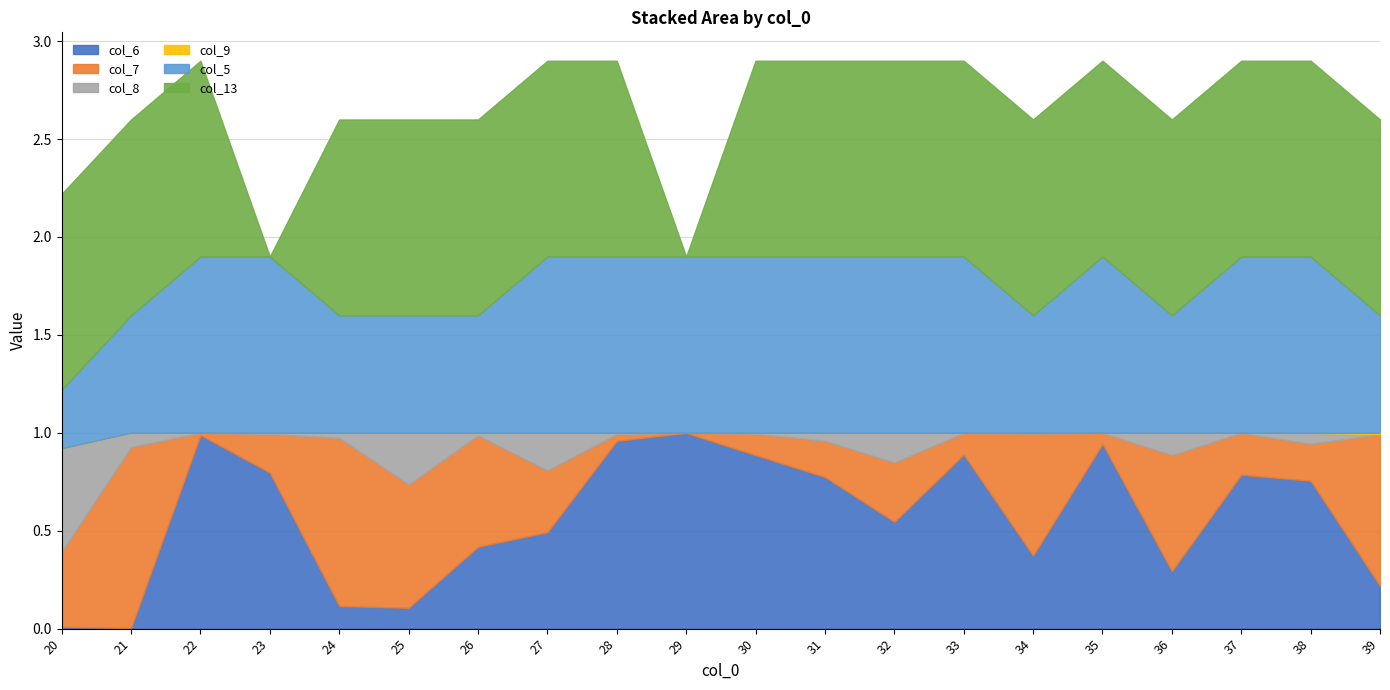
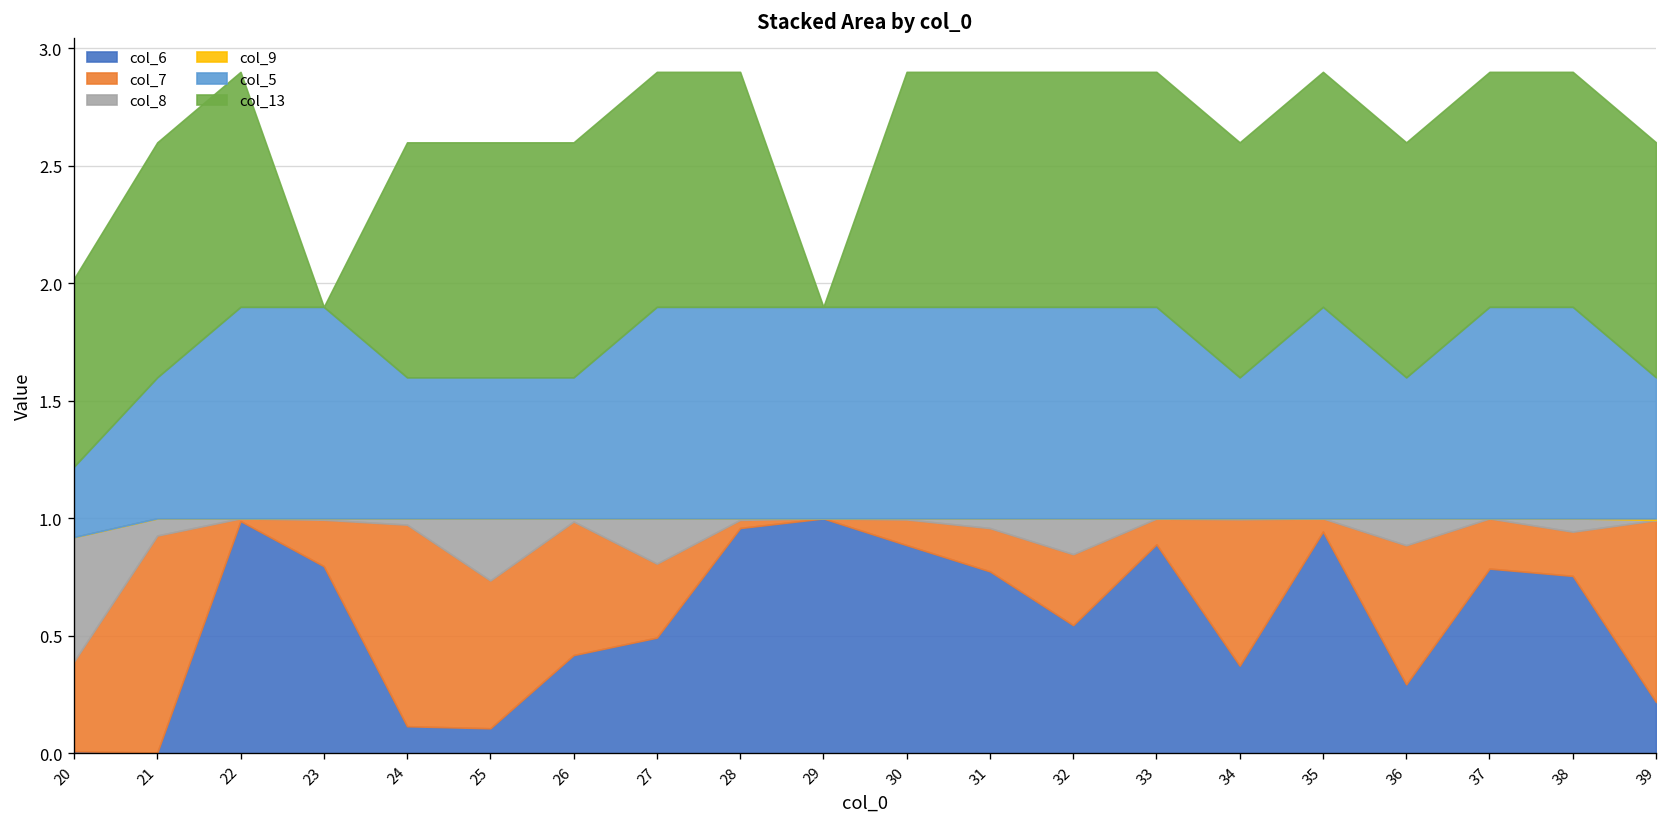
col_13, 20: 1.0 -> 0.8
